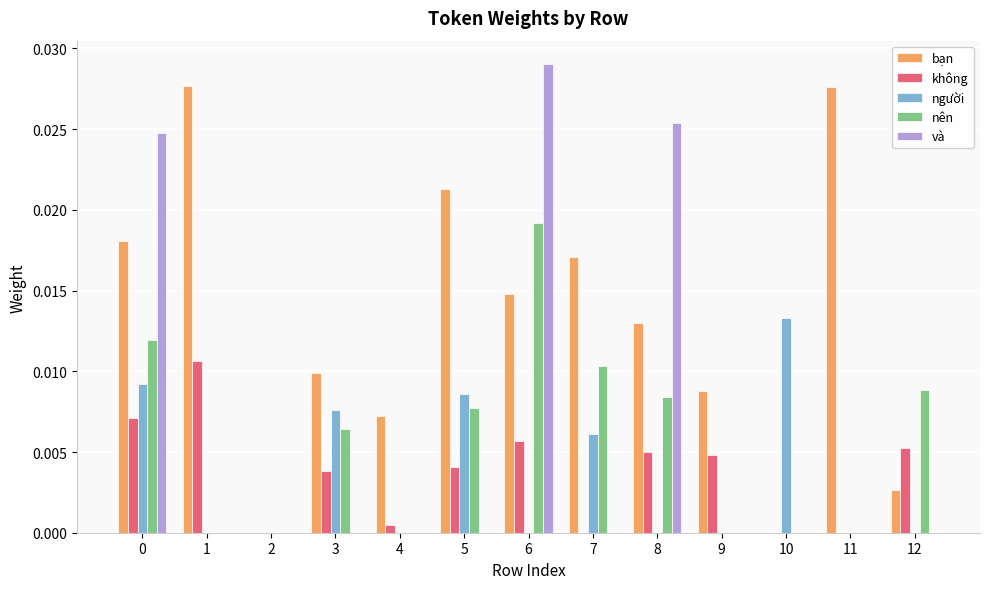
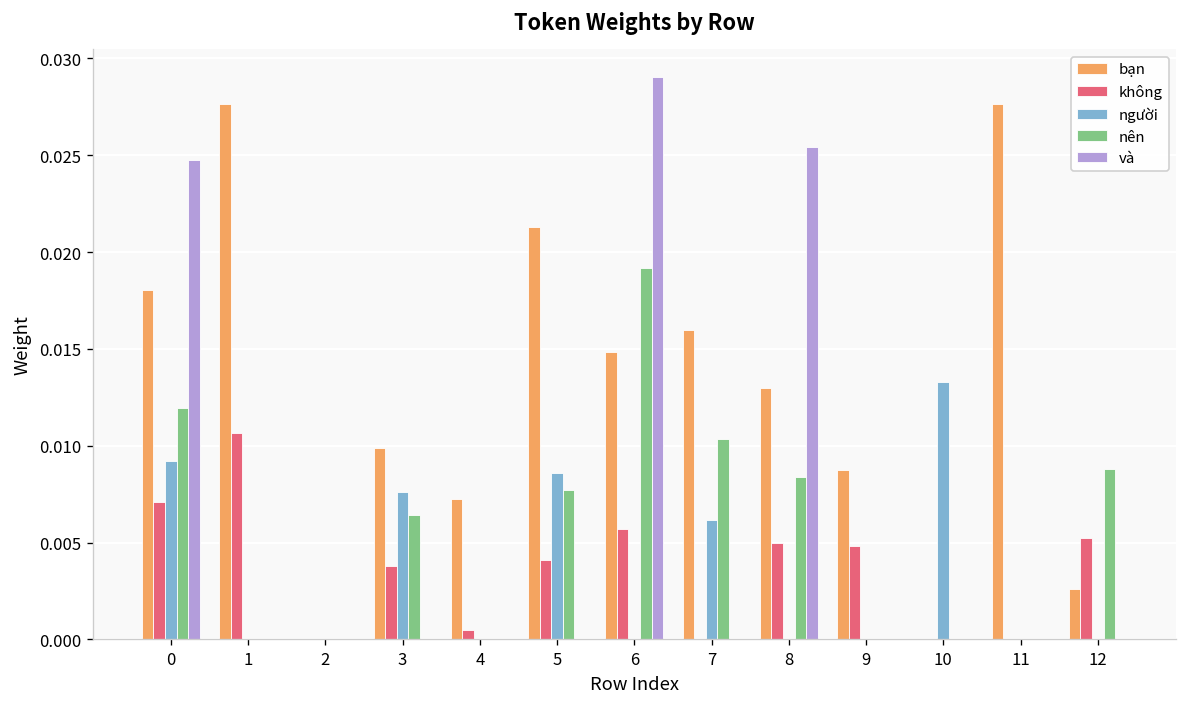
bạn, 7: 0.0171 -> 0.0160
